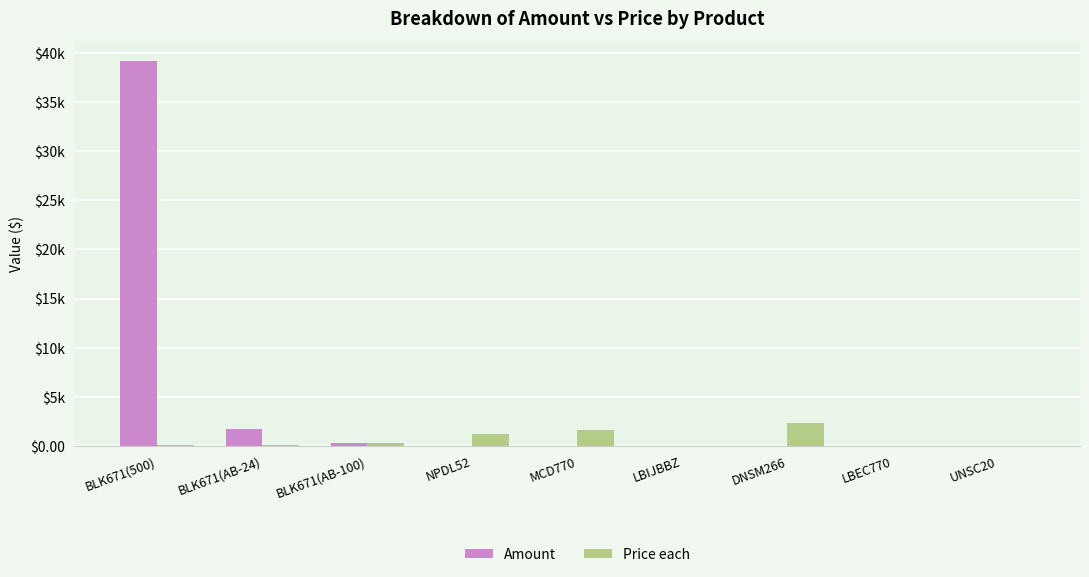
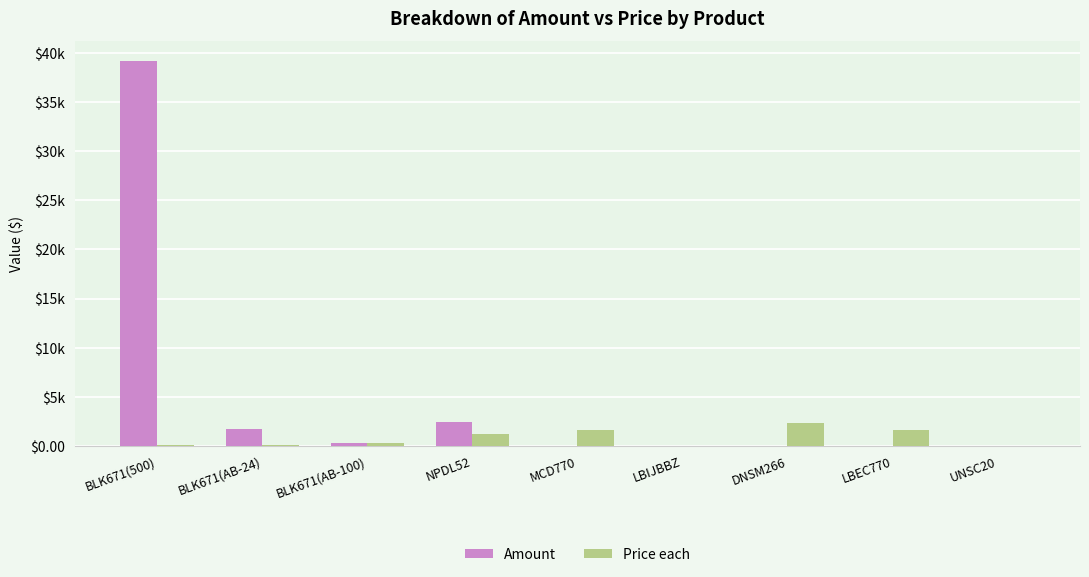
Amount, NPDL52: $0 -> $2000
Price each, LBEC770: $0 -> $2000
